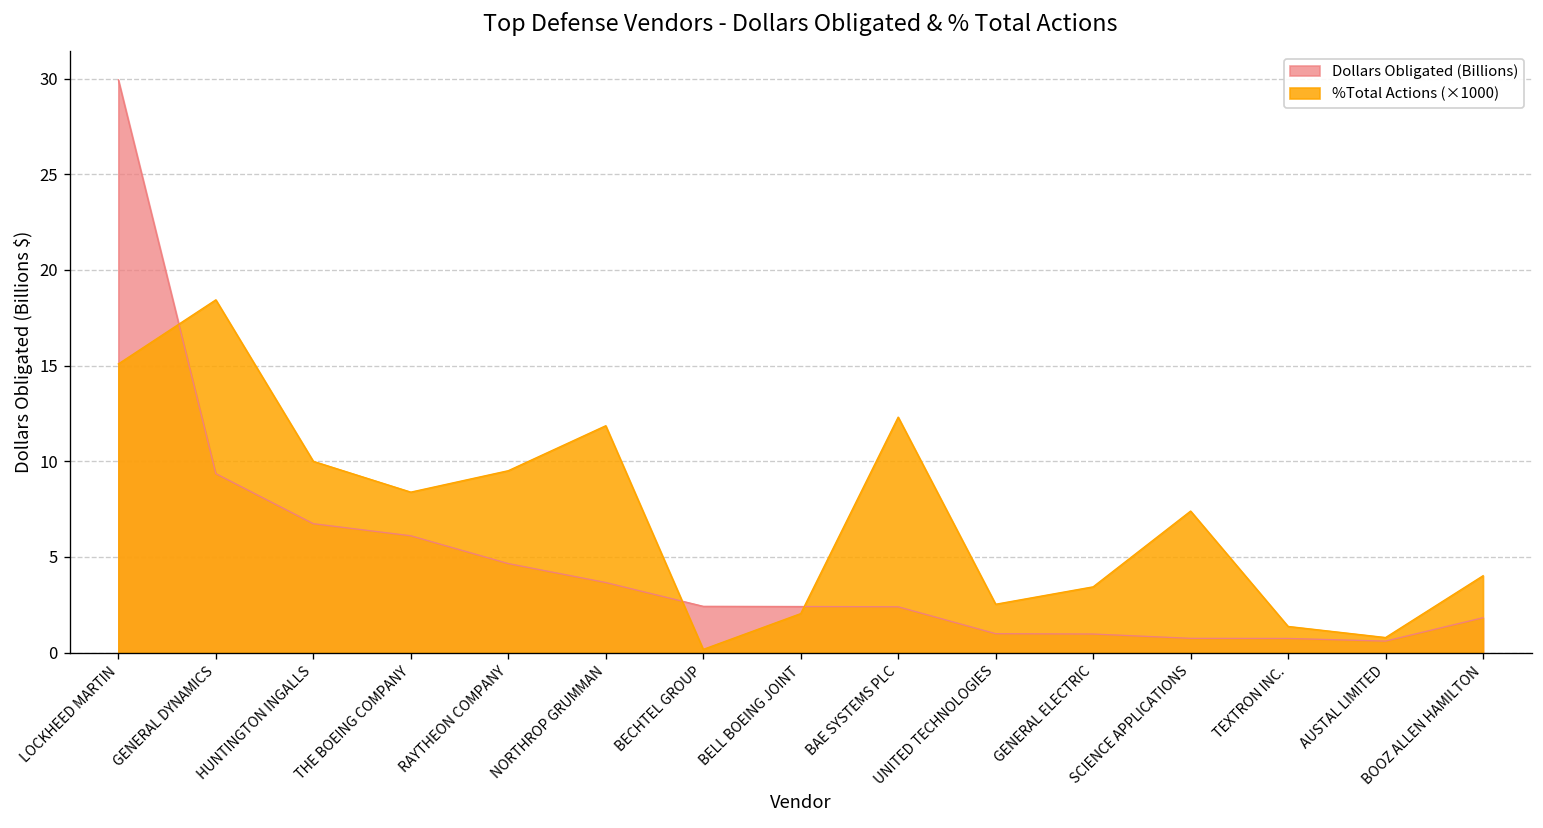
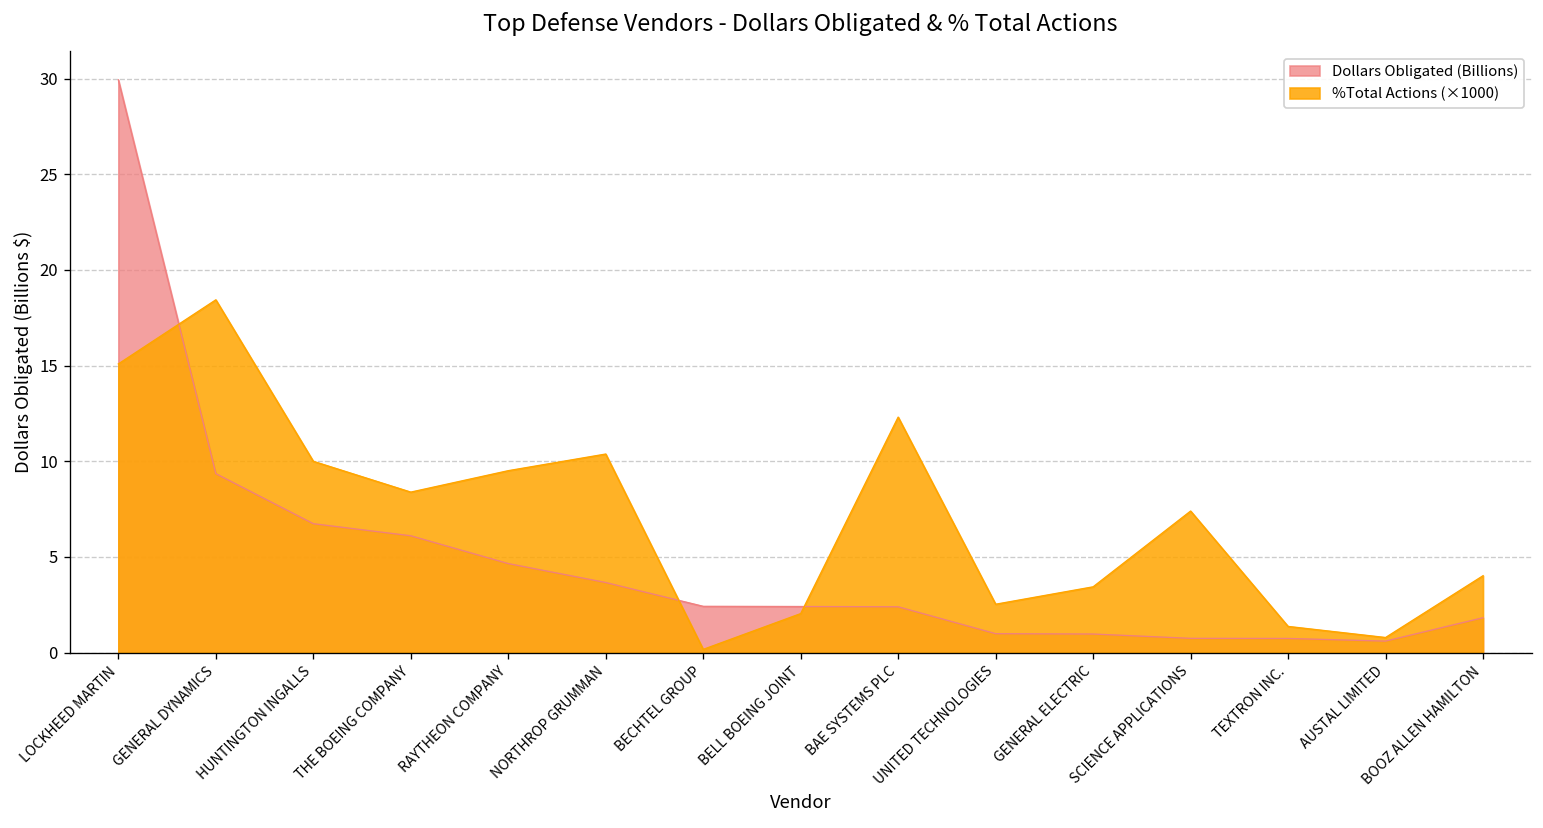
%Total Actions (×1000), NORTHROP GRUMMAN: 11.9 -> 10.4
